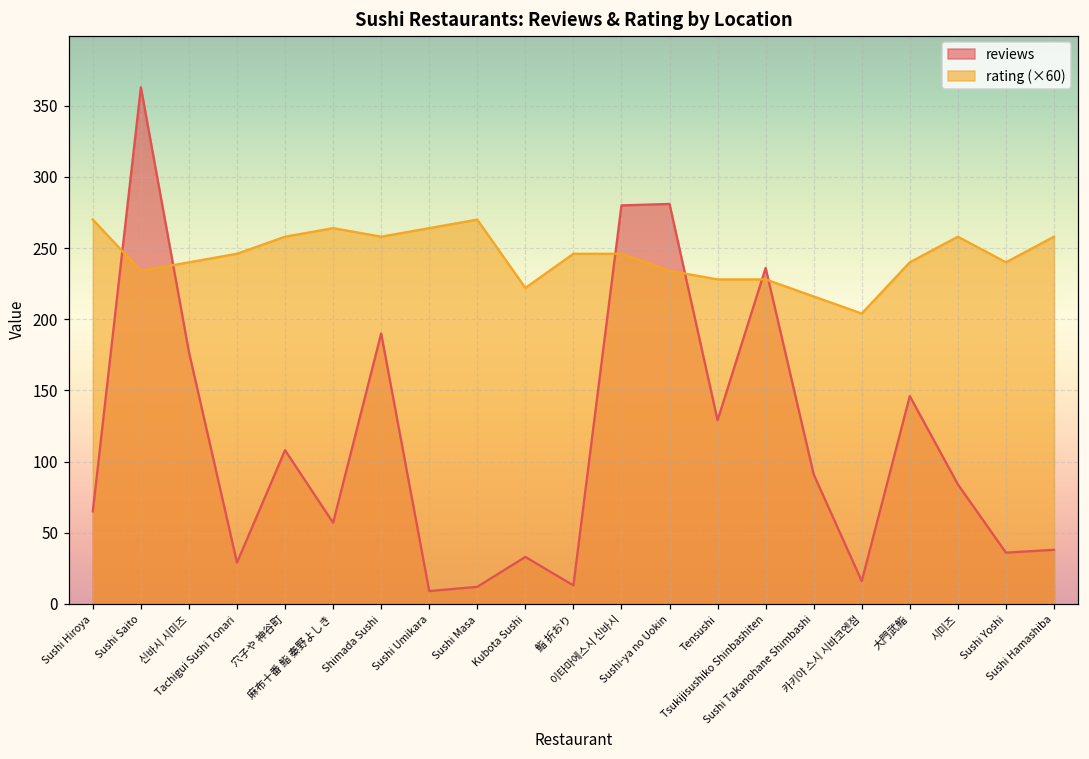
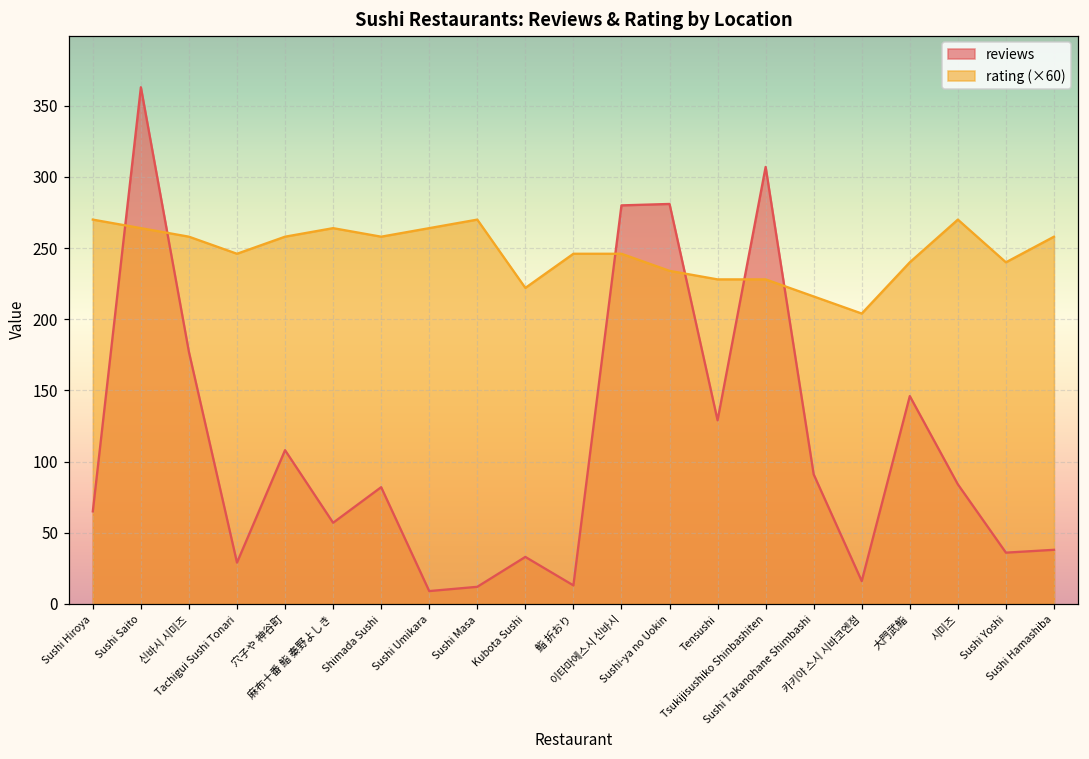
rating (×60), Sushi Saito: 234 -> 264
rating (×60), 신바시 시미즈: 240 -> 258
reviews, Shimada Sushi: 190 -> 82
reviews, Tsukijisushiko Shinbashiten: 236 -> 307
rating (×60), 시미즈: 258 -> 270
